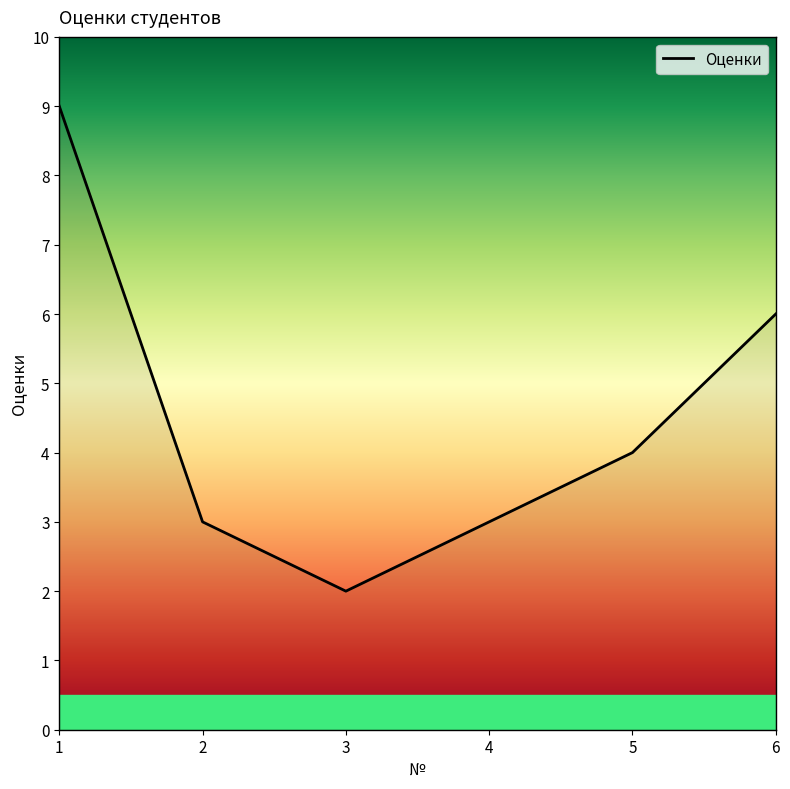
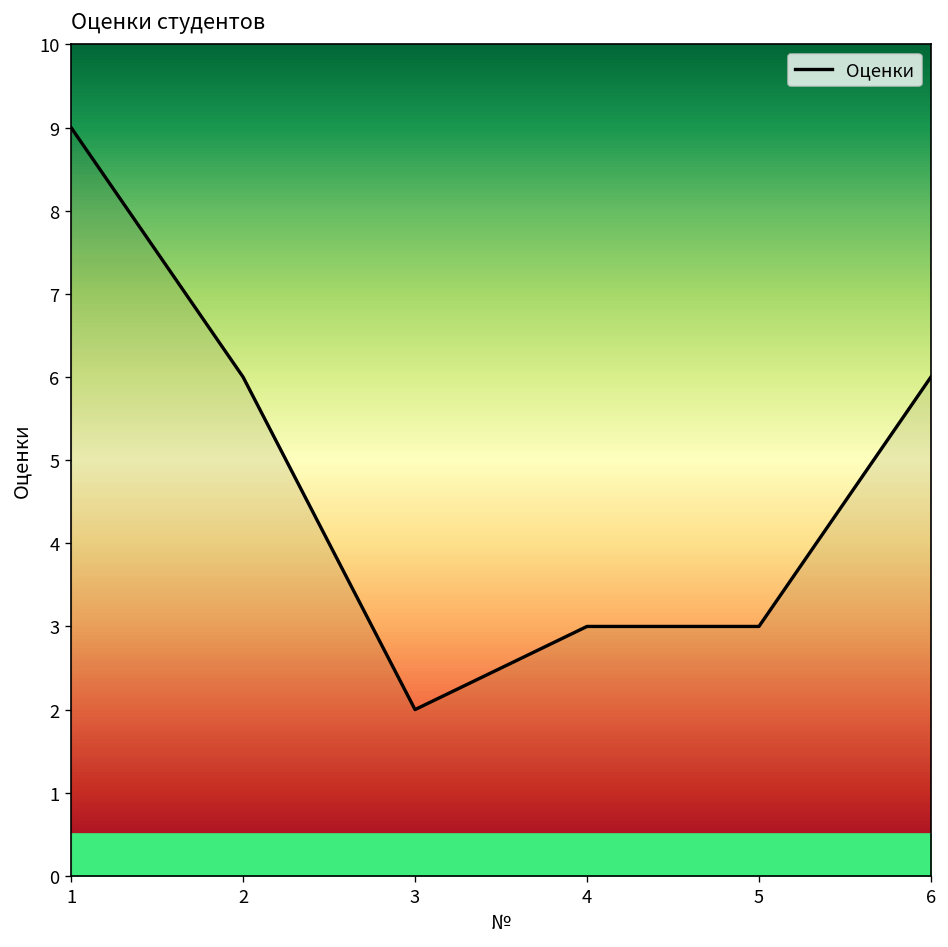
Оценки, 2: 3 -> 6
Оценки, 5: 4 -> 3
